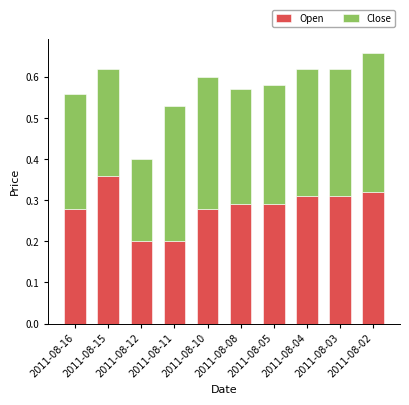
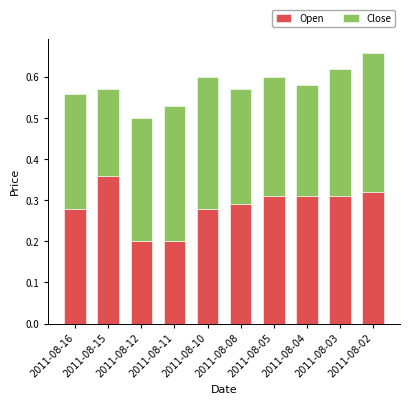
Close, 2011-08-15: 0.26 -> 0.21
Close, 2011-08-12: 0.2 -> 0.3
Open, 2011-08-05: 0.29 -> 0.31
Close, 2011-08-04: 0.31 -> 0.27
